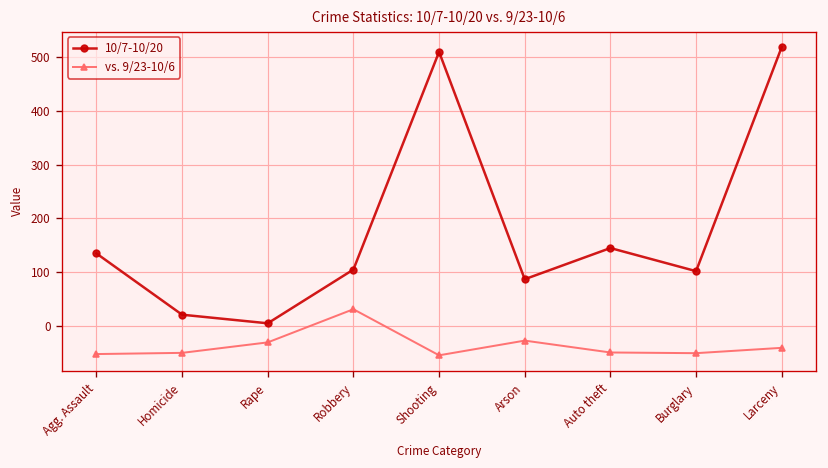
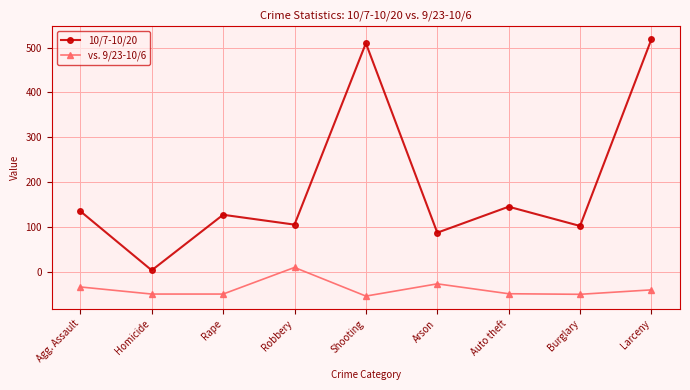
vs. 9/23-10/6, Agg. Assault: -50 -> -30
10/7-10/20, Homicide: 20 -> 0
10/7-10/20, Rape: 10 -> 130
vs. 9/23-10/6, Rape: -30 -> -50
vs. 9/23-10/6, Robbery: 30 -> 10
